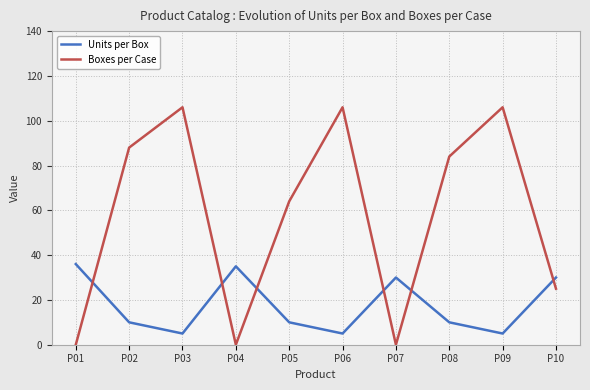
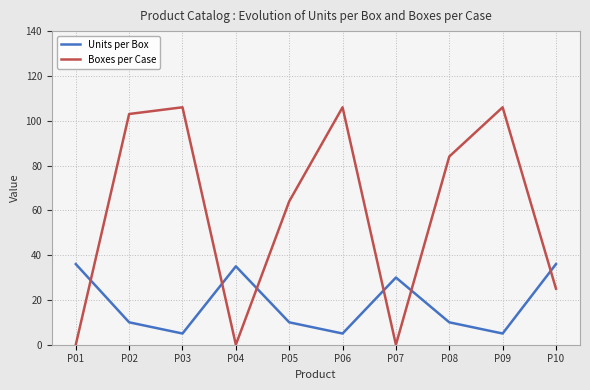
Boxes per Case, P02: 88 -> 103
Units per Box, P10: 30 -> 36
